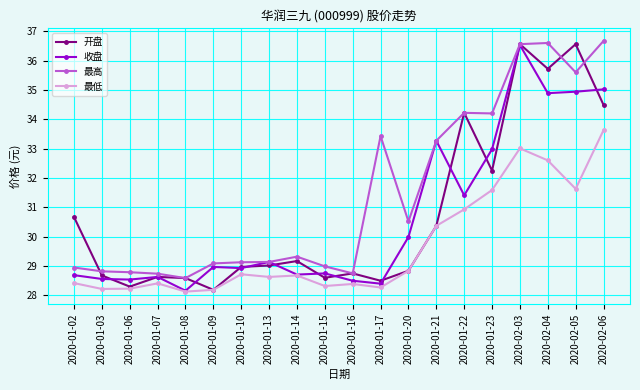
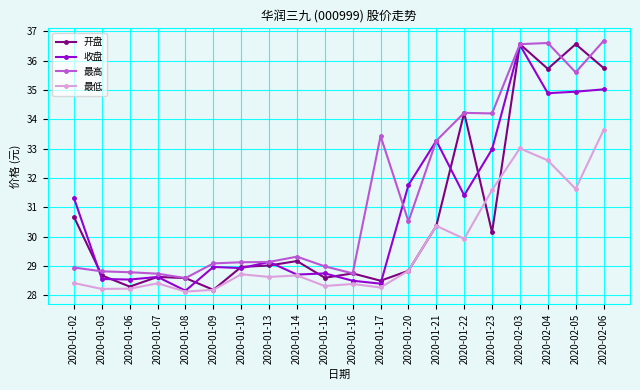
收盘, 2020-01-02: 28.7 -> 31.3
收盘, 2020-01-20: 30.0 -> 31.8
最低, 2020-01-22: 30.9 -> 29.9
开盘, 2020-01-23: 32.3 -> 30.2
开盘, 2020-02-06: 34.5 -> 35.8
